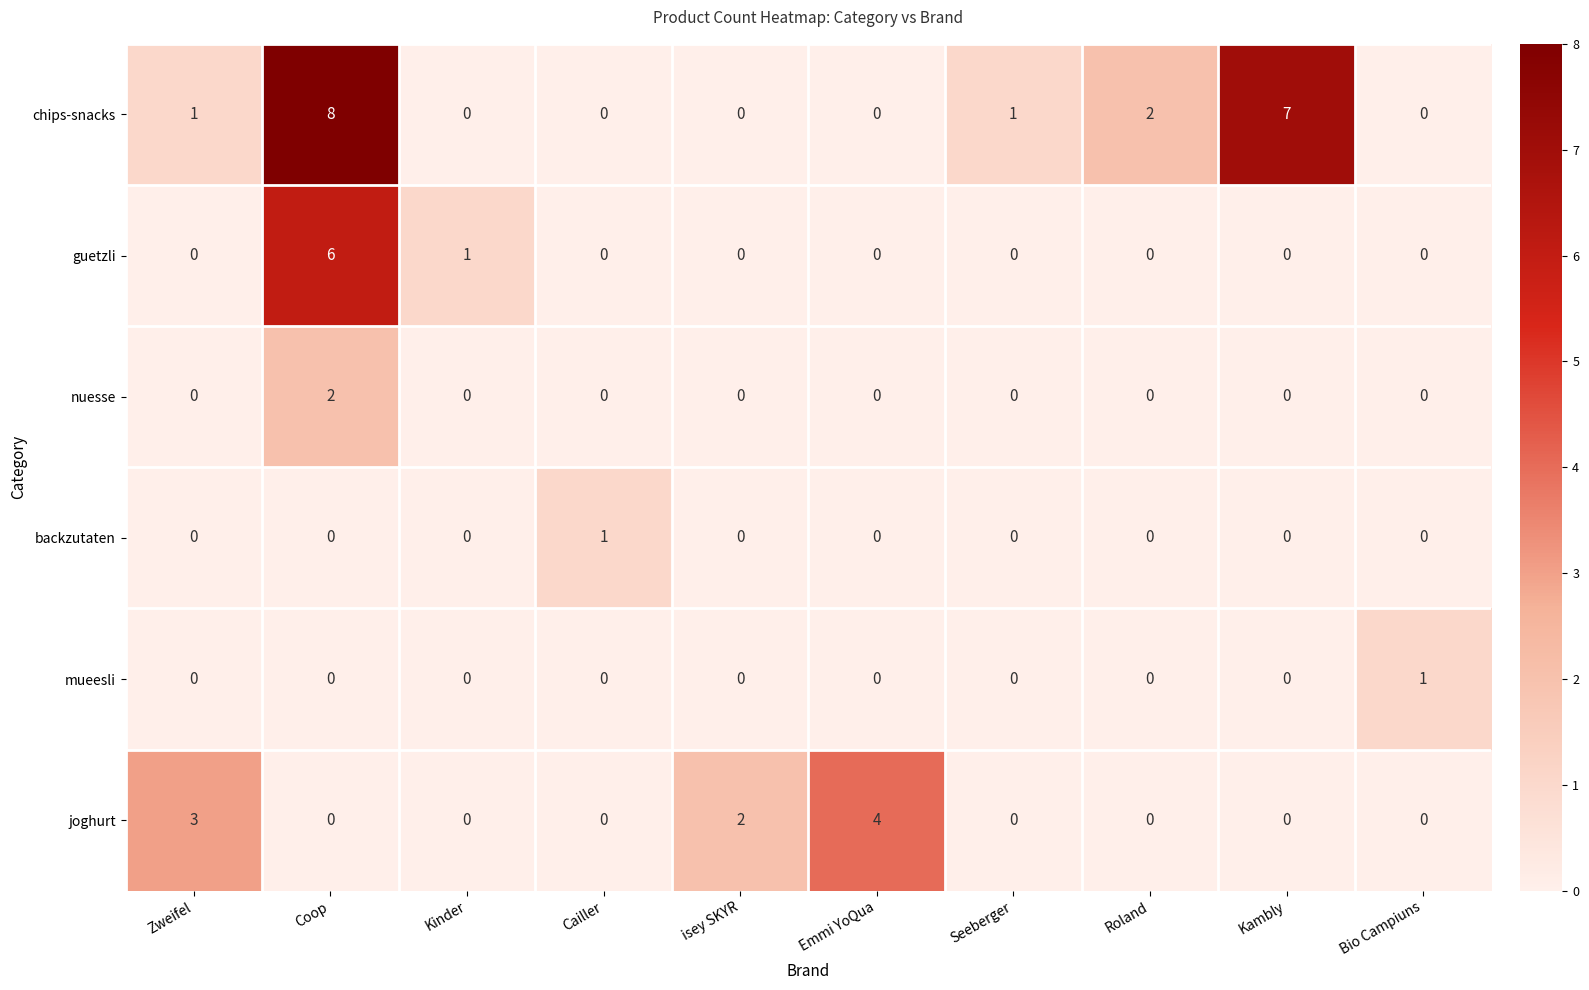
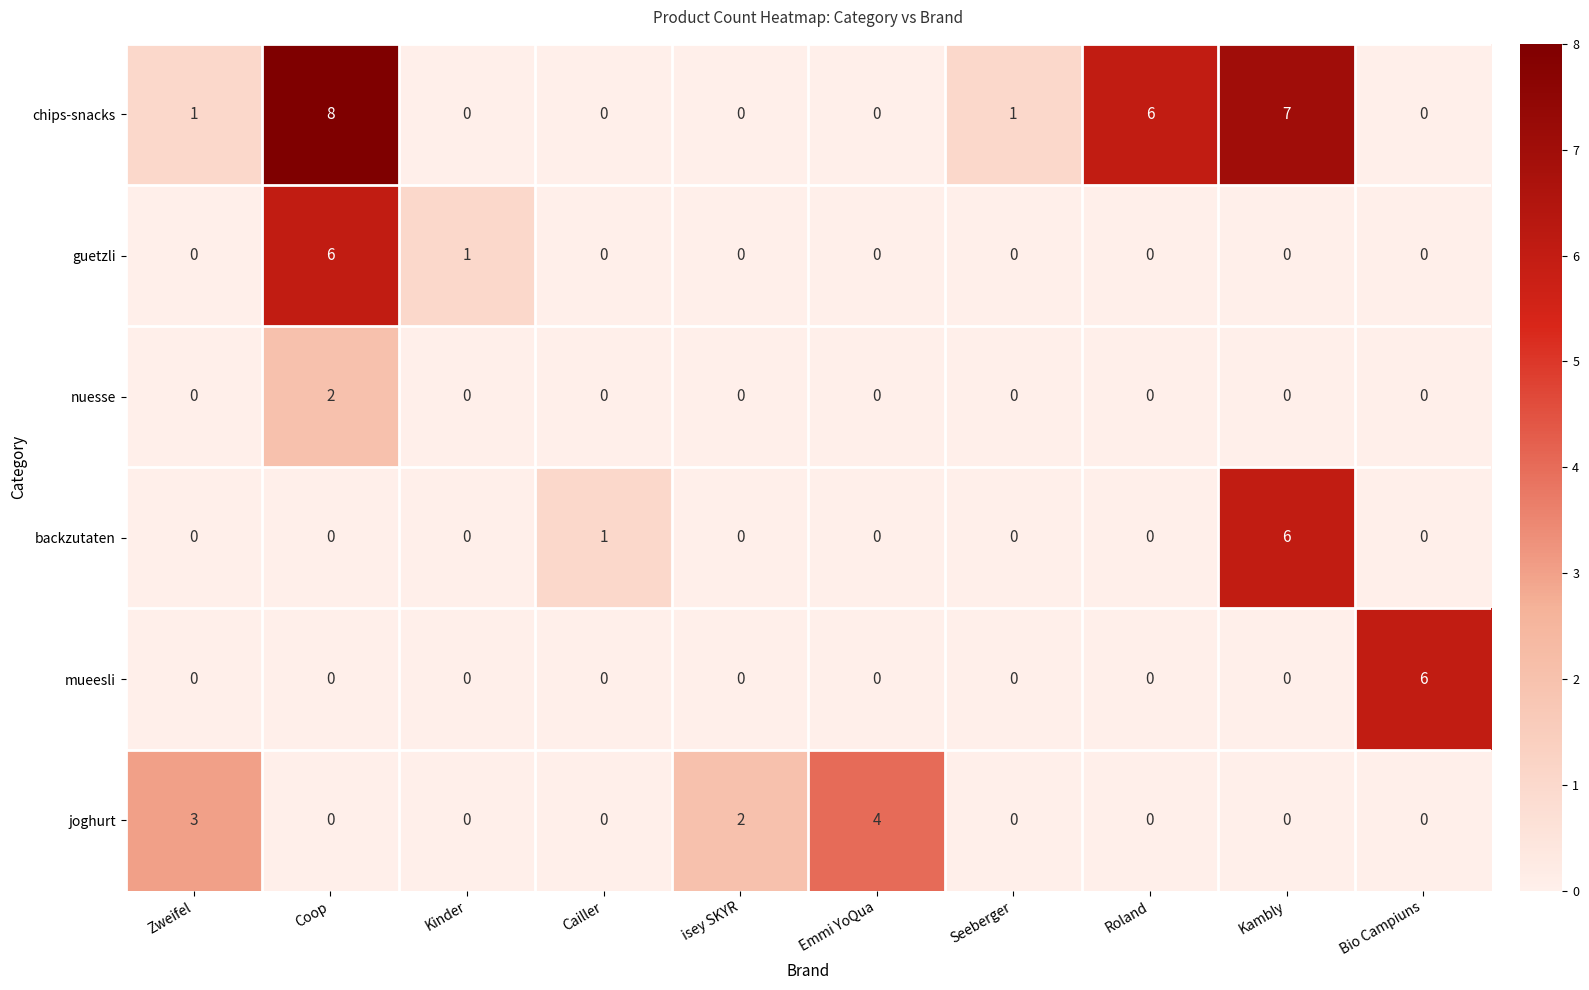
chips-snacks, Roland: 2 -> 6
backzutaten, Kambly: 0 -> 6
mueesli, Bio Campiuns: 1 -> 6
